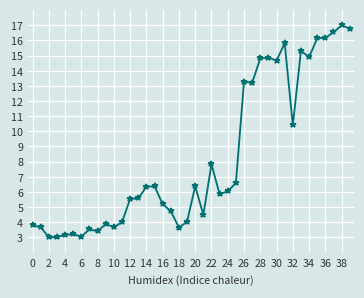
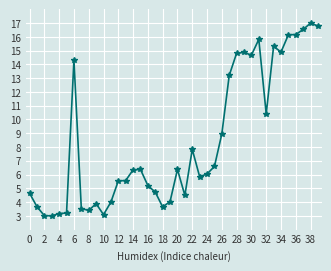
0: 3.8 -> 4.6
6: 3.1 -> 14.3
10: 3.7 -> 3.1
26: 13.3 -> 9.0
